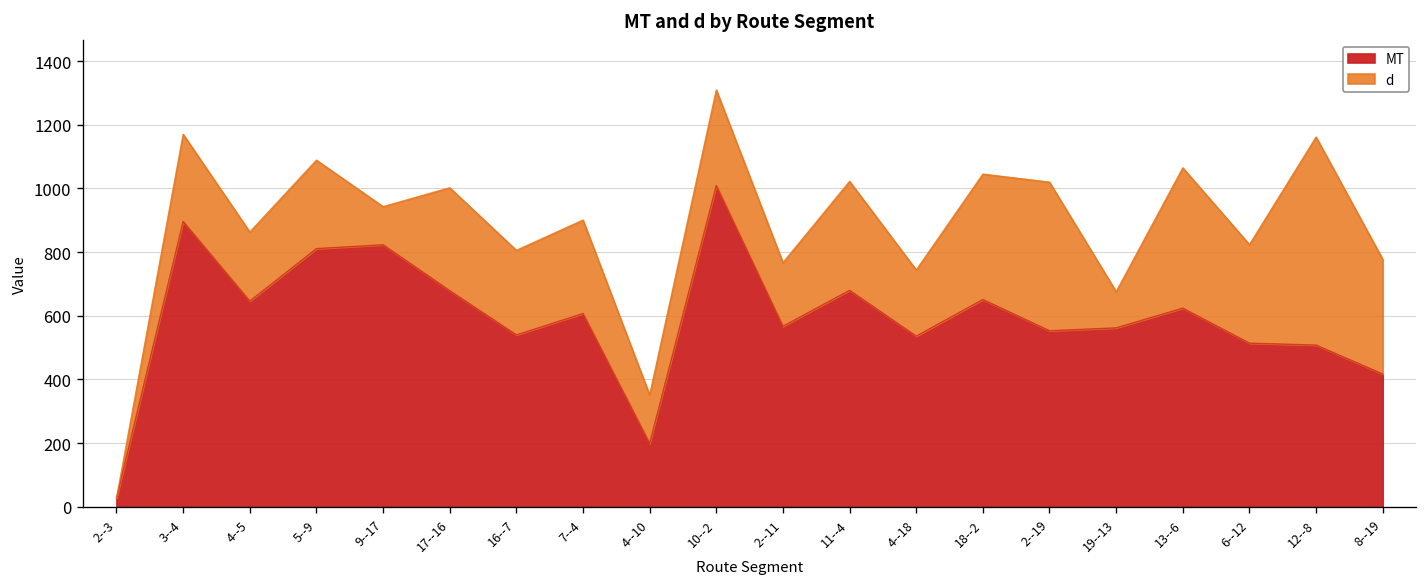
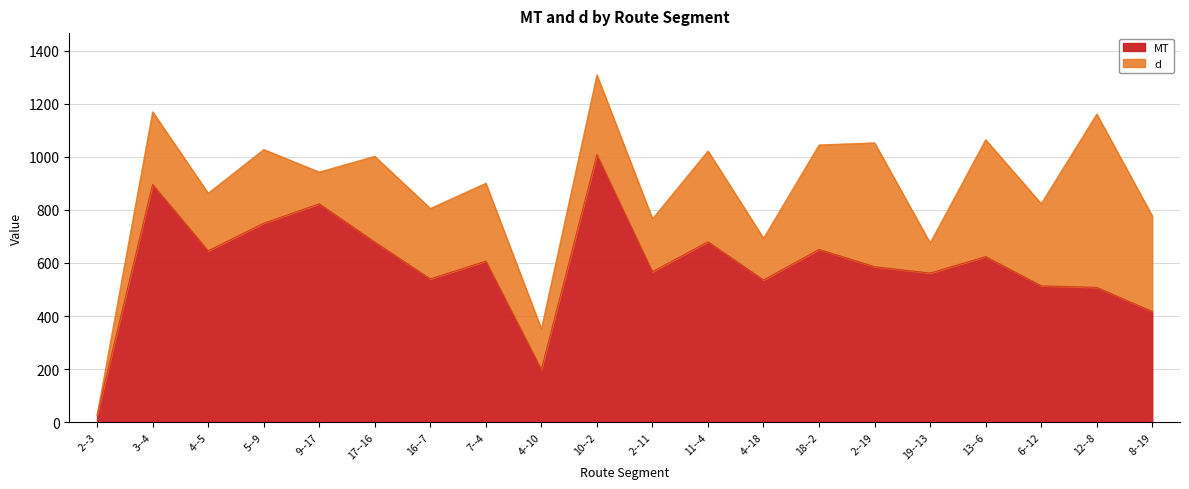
MT, 5--9: 810 -> 750
d, 4--18: 210 -> 160
MT, 2--19: 550 -> 590
